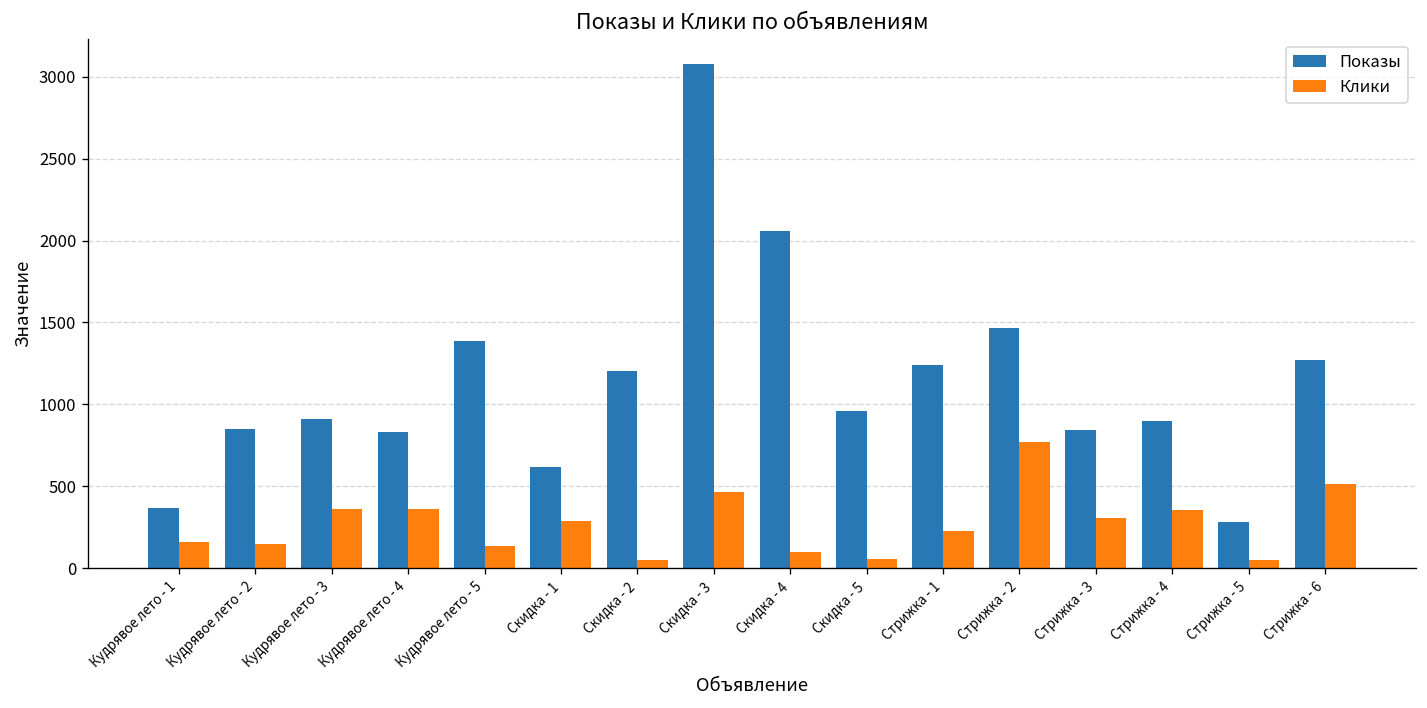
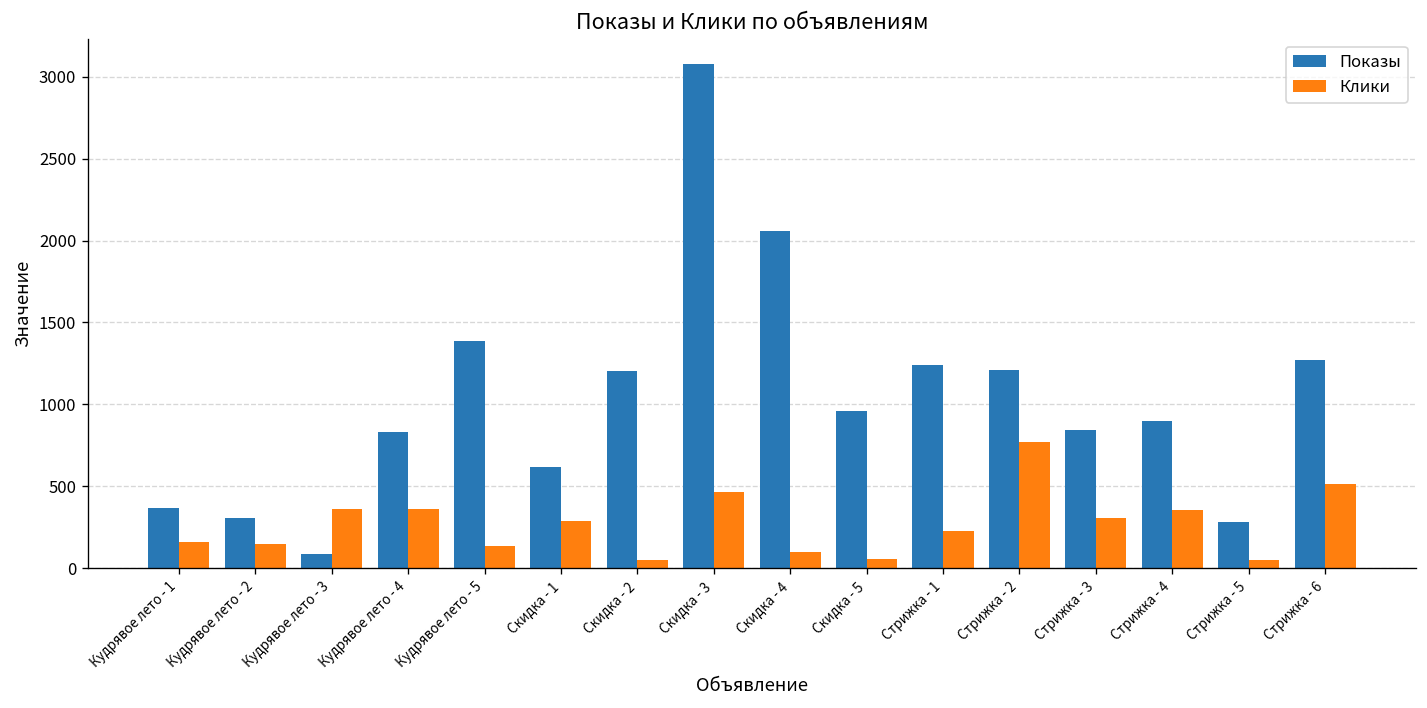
Показы, Кудрявое лето - 2: 850 -> 300
Показы, Кудрявое лето - 3: 910 -> 80
Показы, Стрижка - 2: 1470 -> 1210
